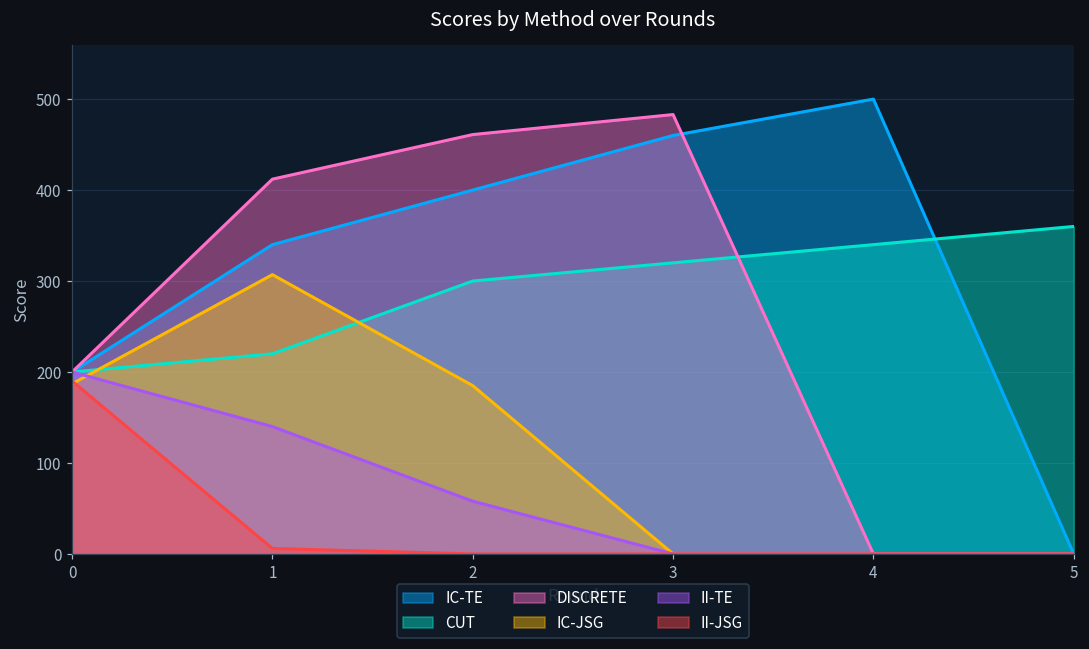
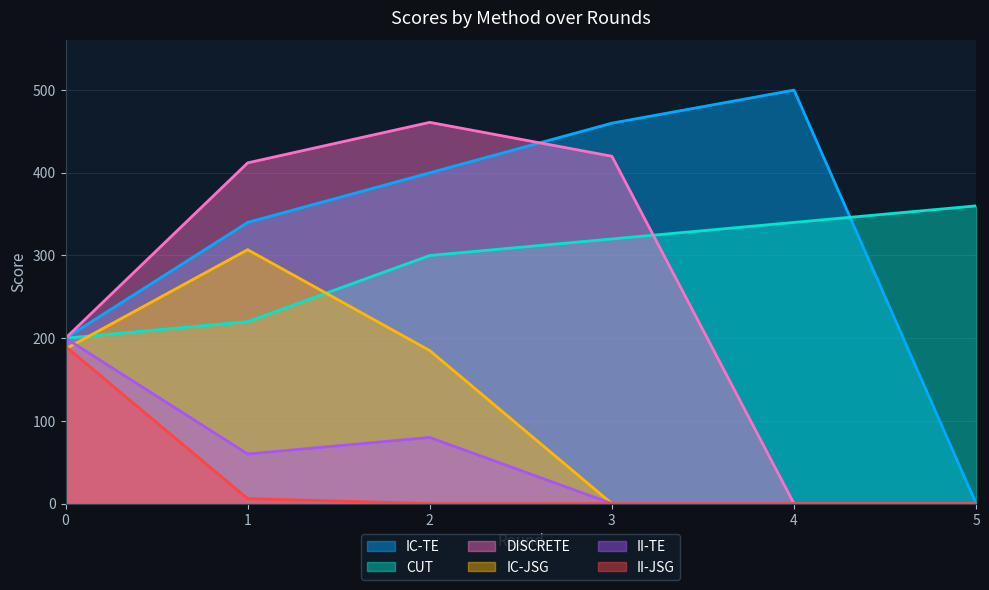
II-TE, 1: 140 -> 60
II-TE, 2: 60 -> 80
DISCRETE, 3: 480 -> 420
